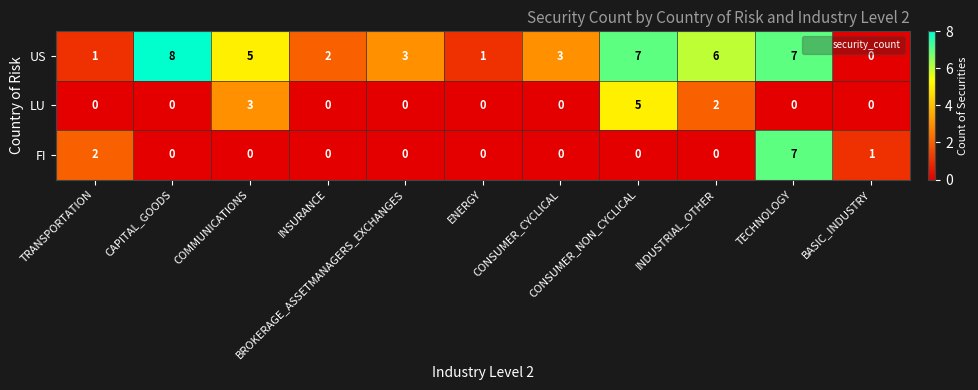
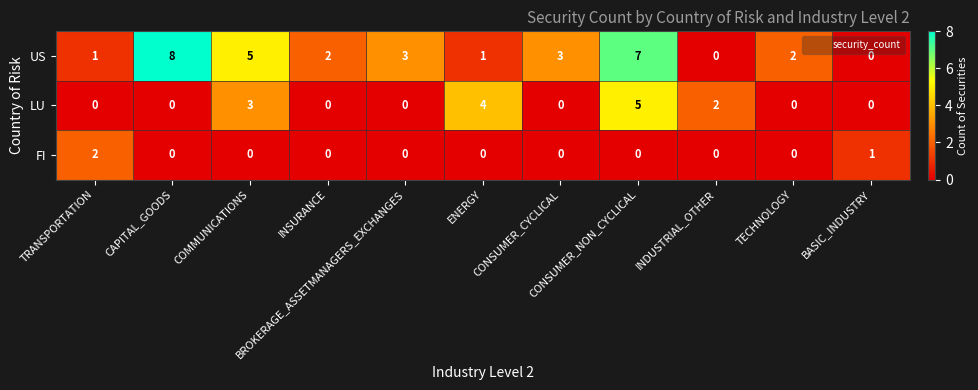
US, INDUSTRIAL_OTHER: 6 -> 0
US, TECHNOLOGY: 7 -> 2
LU, ENERGY: 0 -> 4
FI, TECHNOLOGY: 7 -> 0
